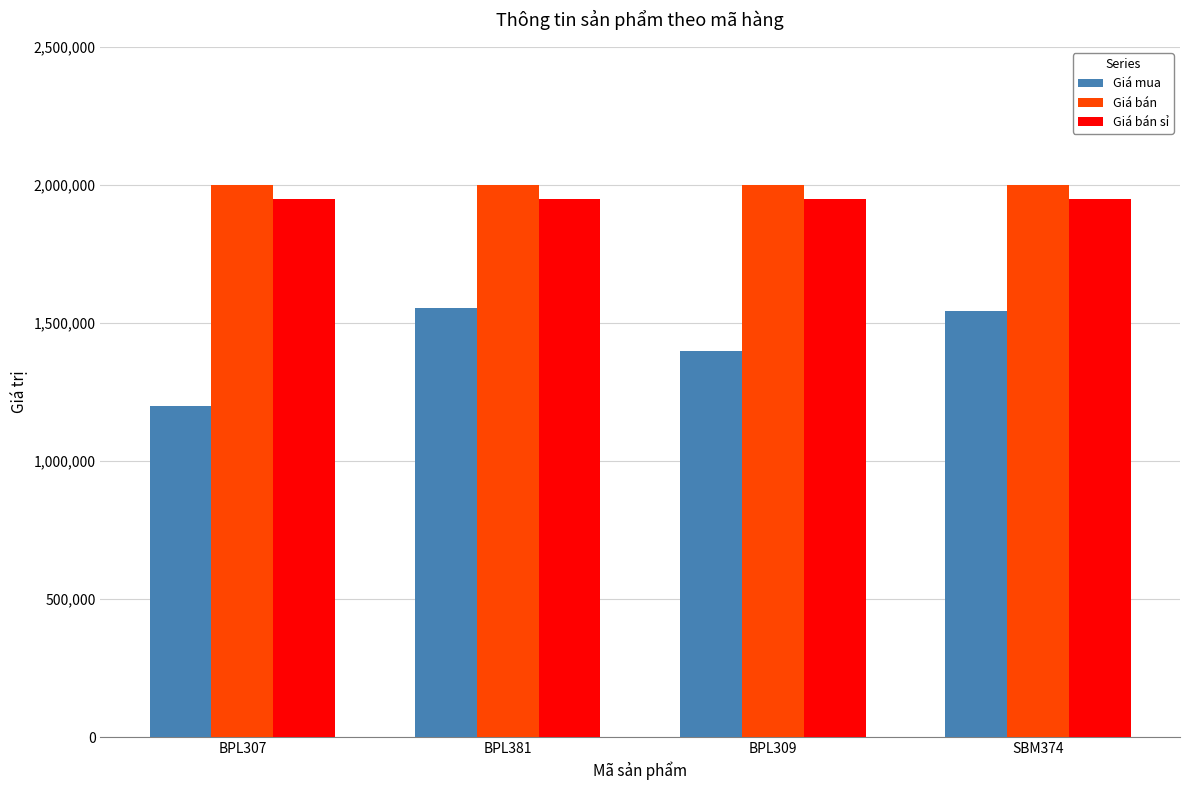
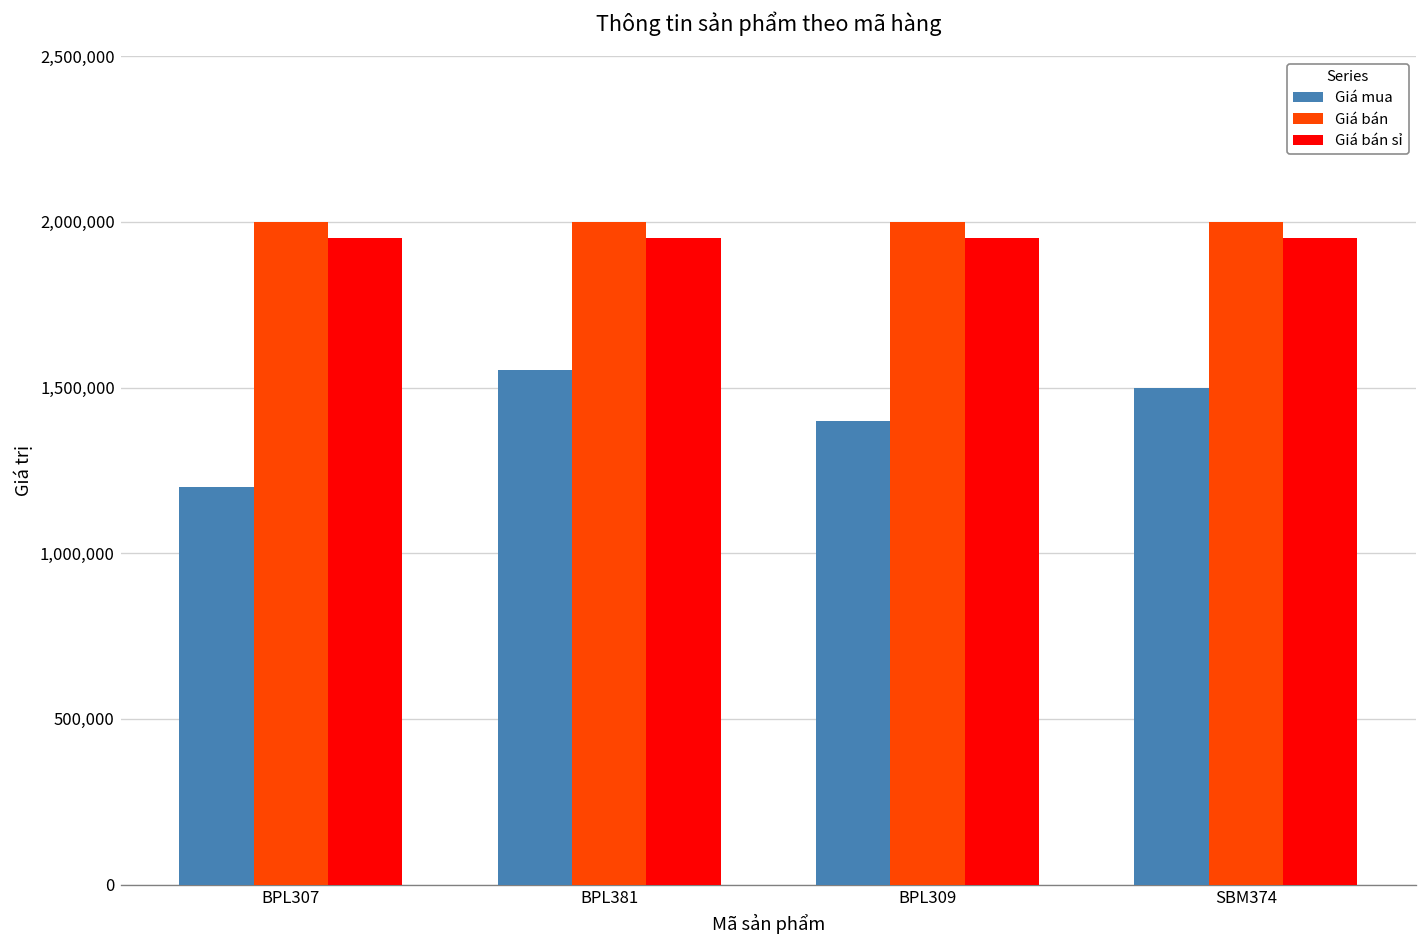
Giá mua, SBM374: 1,550,000 -> 1,500,000
